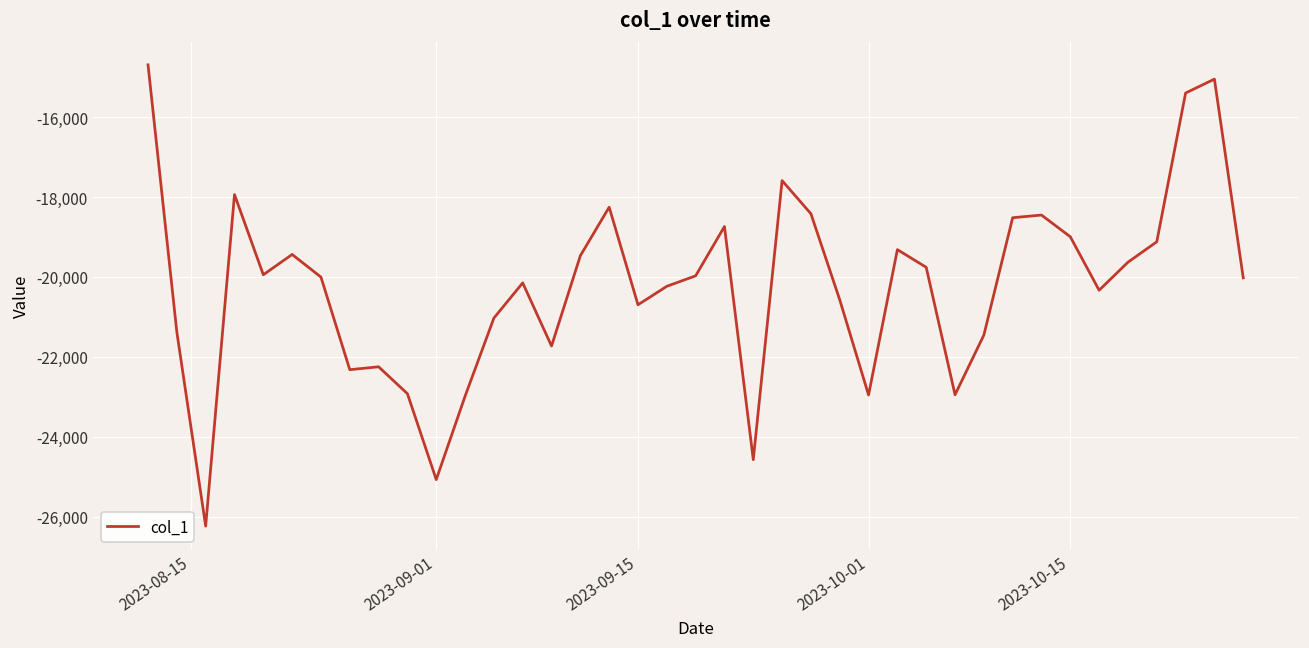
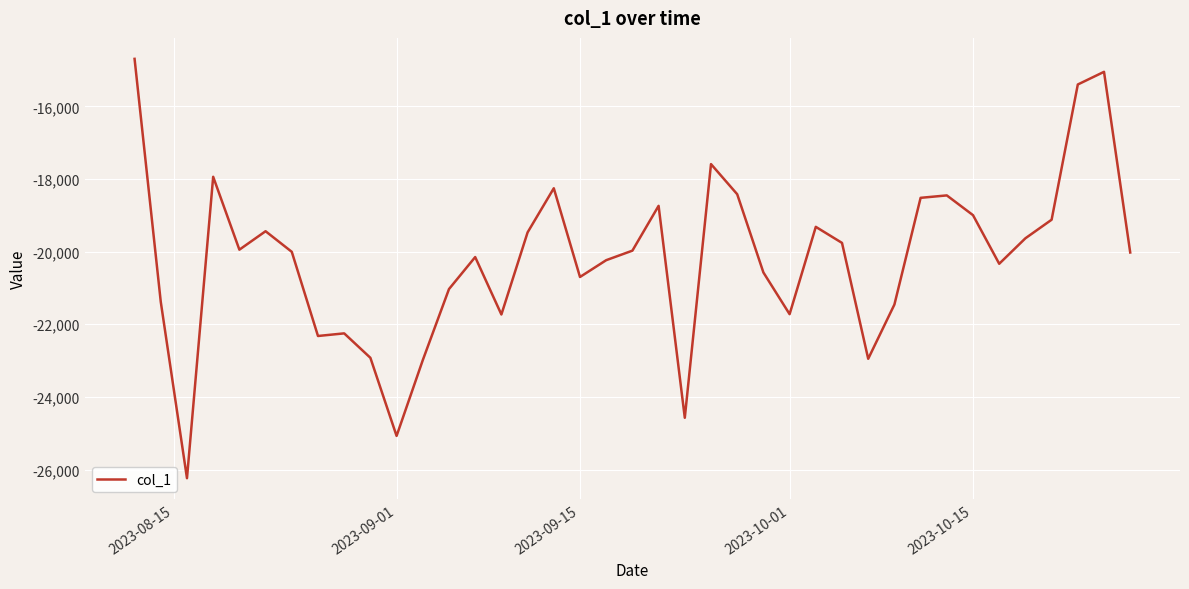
2023-10-01: -23,000 -> -21,700
